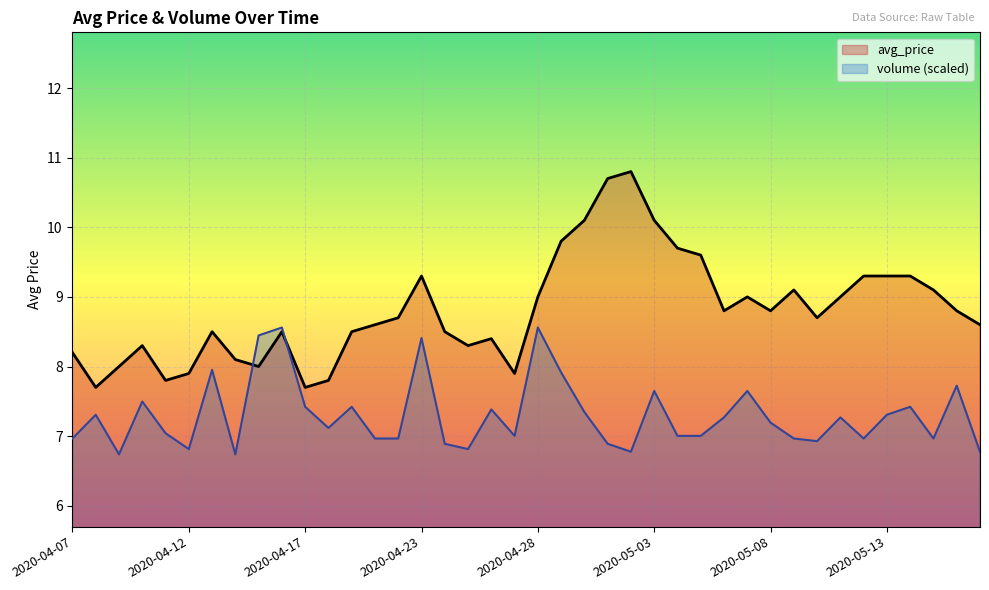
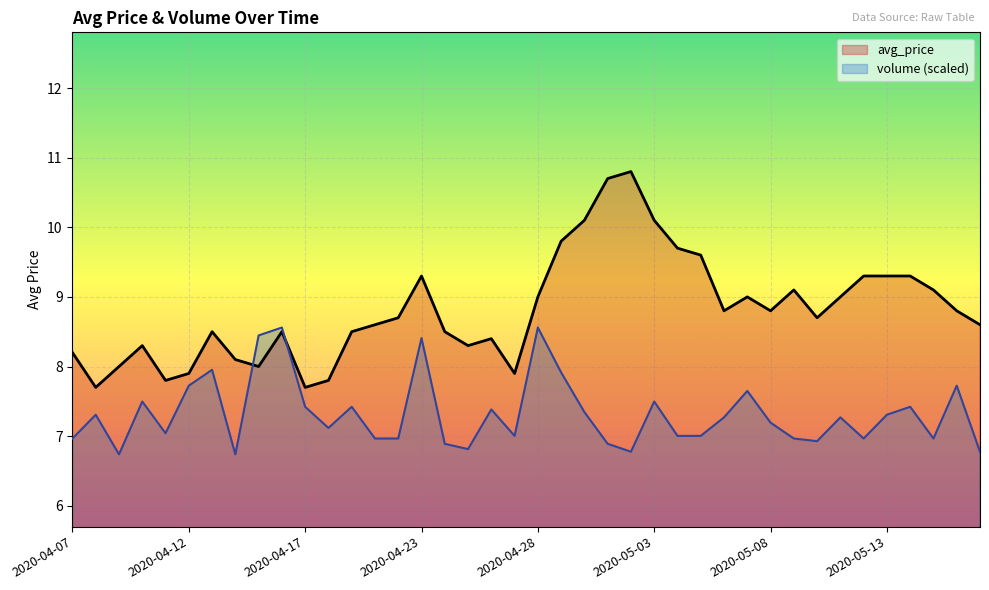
volume (scaled), 2020-04-12: 6.8 -> 7.7
volume (scaled), 2020-05-03: 7.6 -> 7.5
